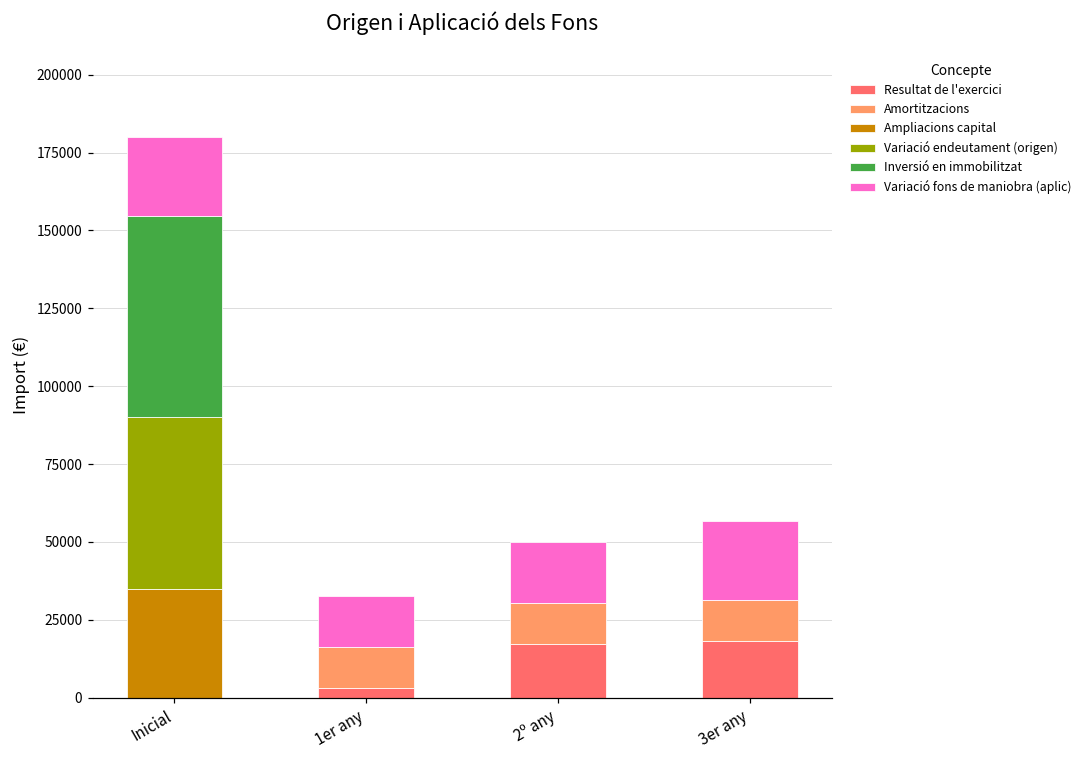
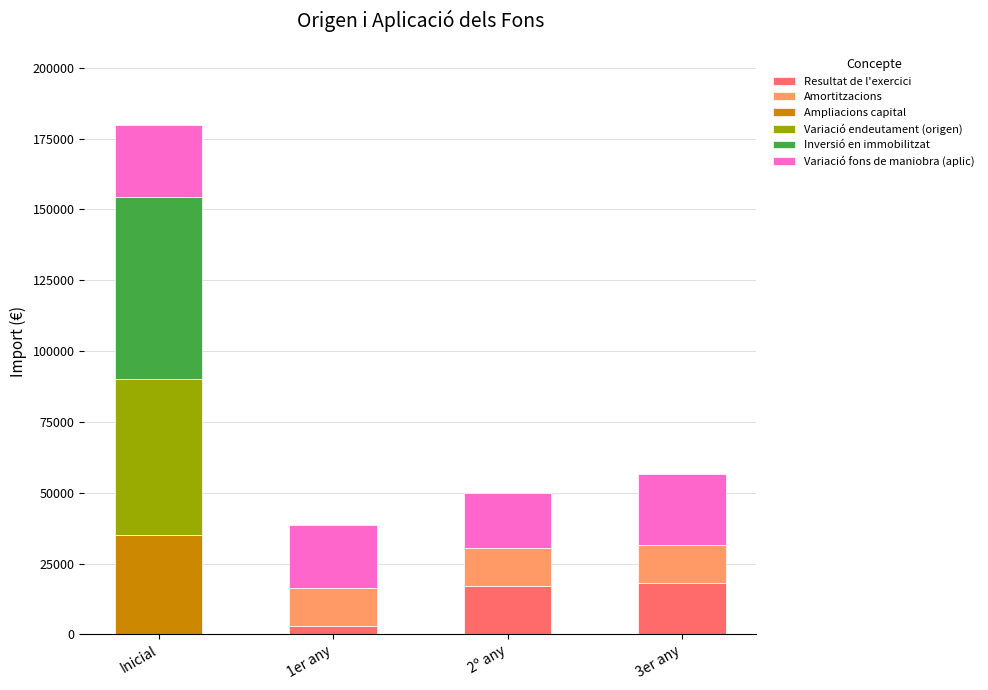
Variació fons de maniobra (aplic), 1er any: 16000 -> 22000
